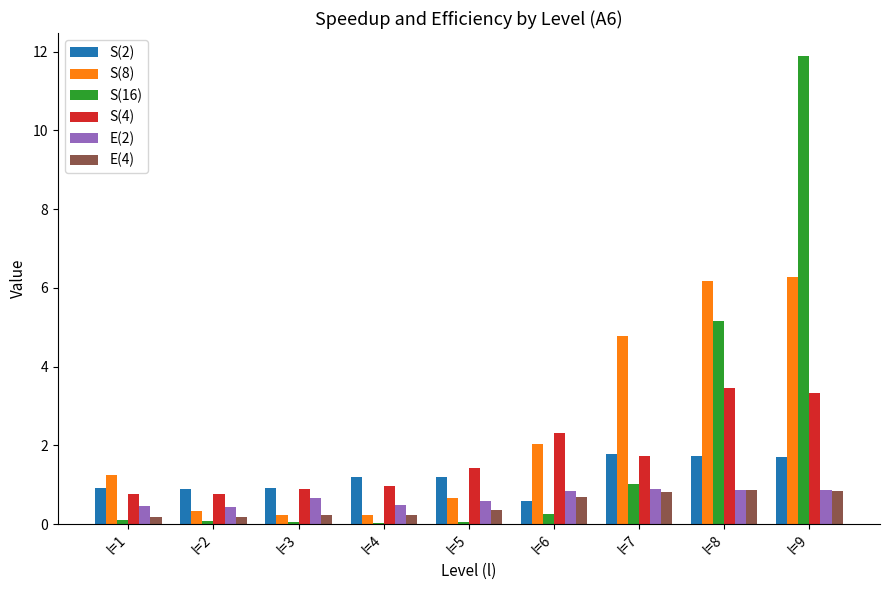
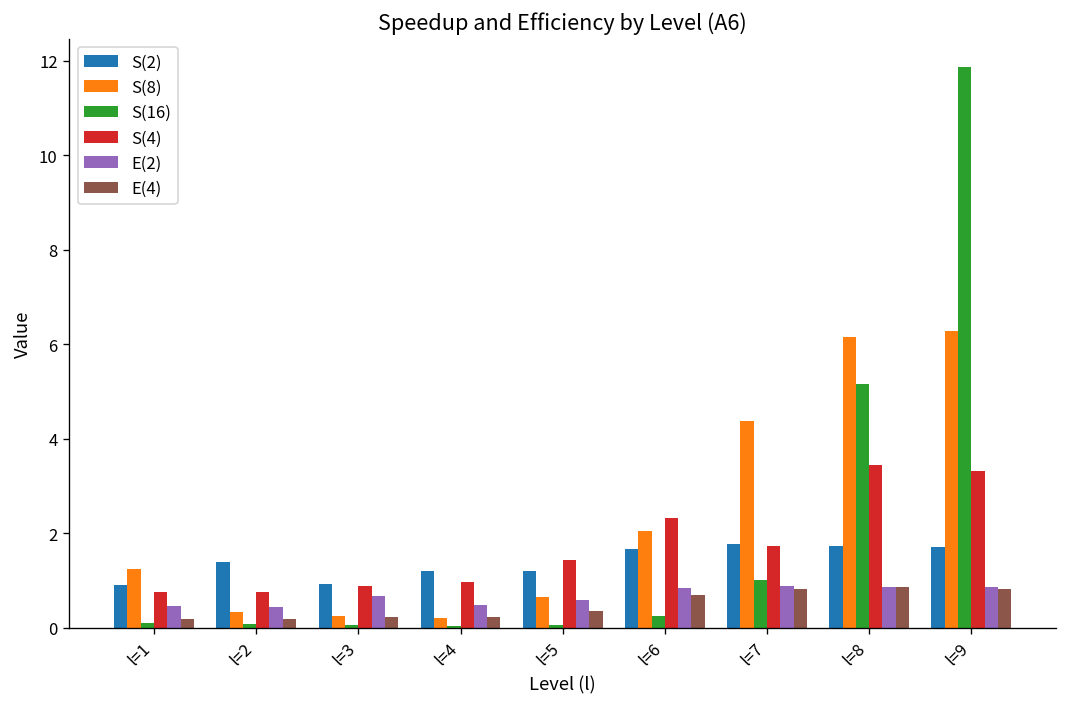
S(2), l=2: 0.9 -> 1.4
S(2), l=6: 0.6 -> 1.7
S(8), l=7: 4.8 -> 4.4
